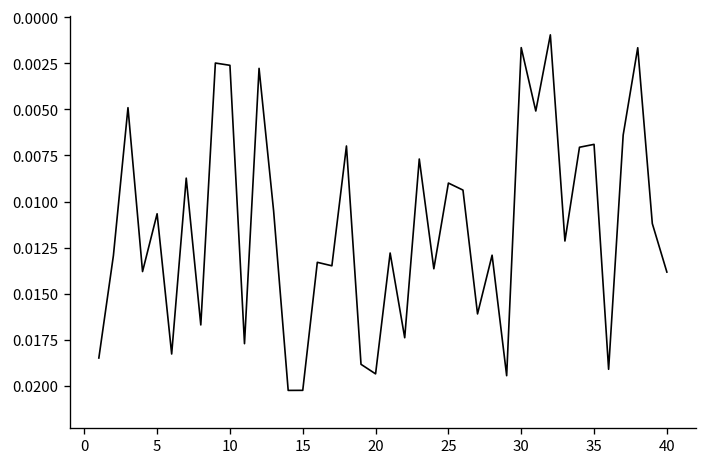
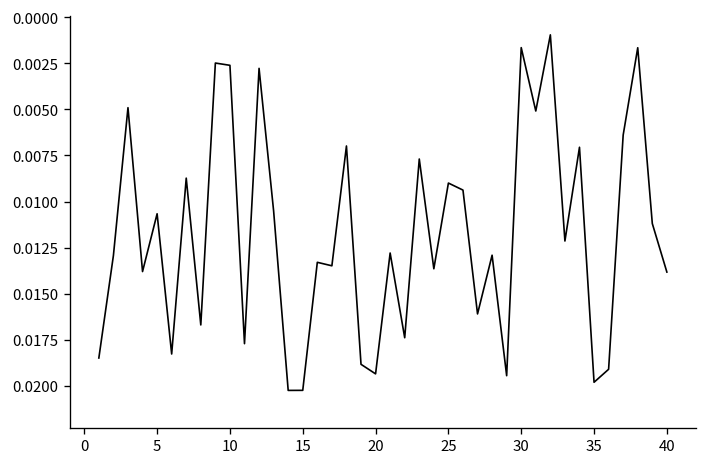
35: 0.0069 -> 0.0198
